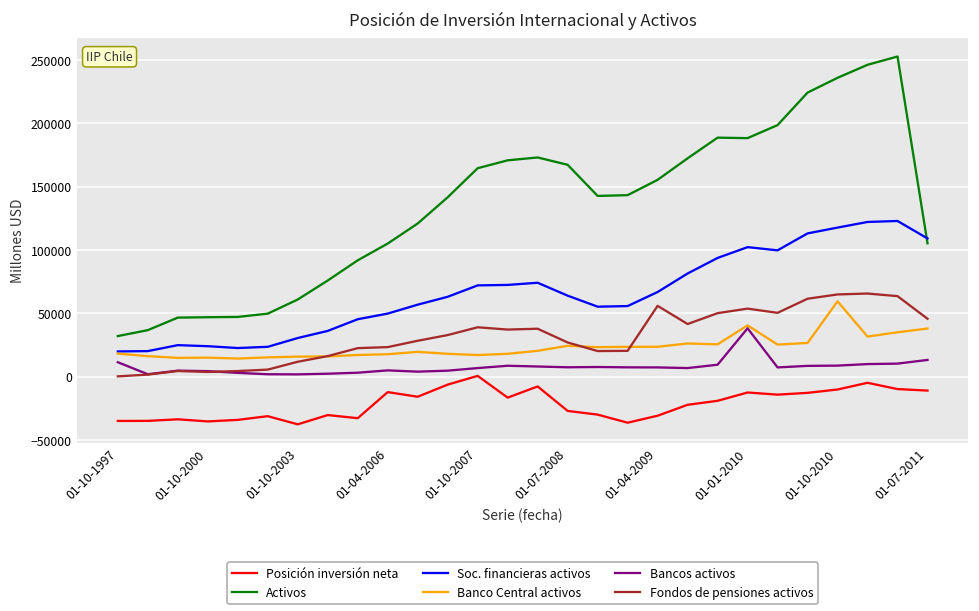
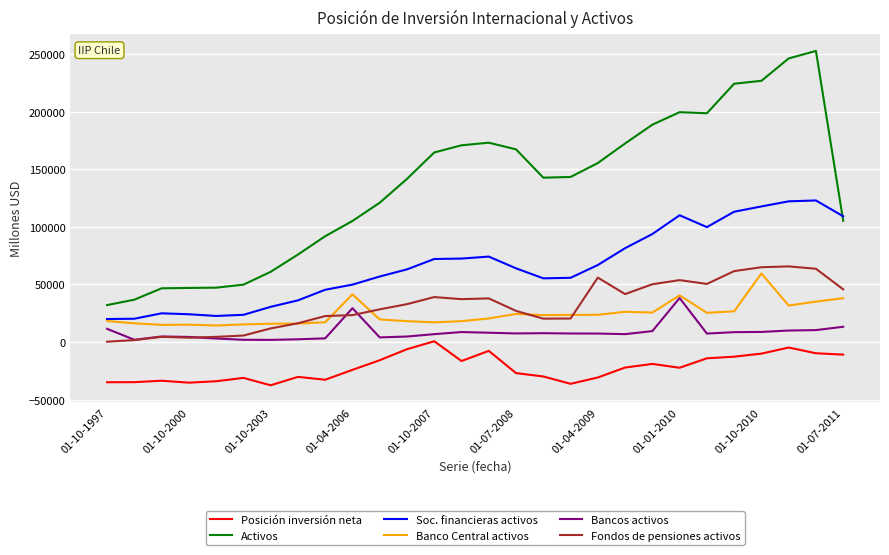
Posición inversión neta, 01-04-2006: -12000 -> -24000
Banco Central activos, 01-04-2006: 18000 -> 41000
Bancos activos, 01-04-2006: 5000 -> 29000
Posición inversión neta, 01-01-2010: -12000 -> -22000
Activos, 01-01-2010: 188000 -> 200000
Soc. financieras activos, 01-01-2010: 102000 -> 110000
Activos, 01-10-2010: 236000 -> 227000
